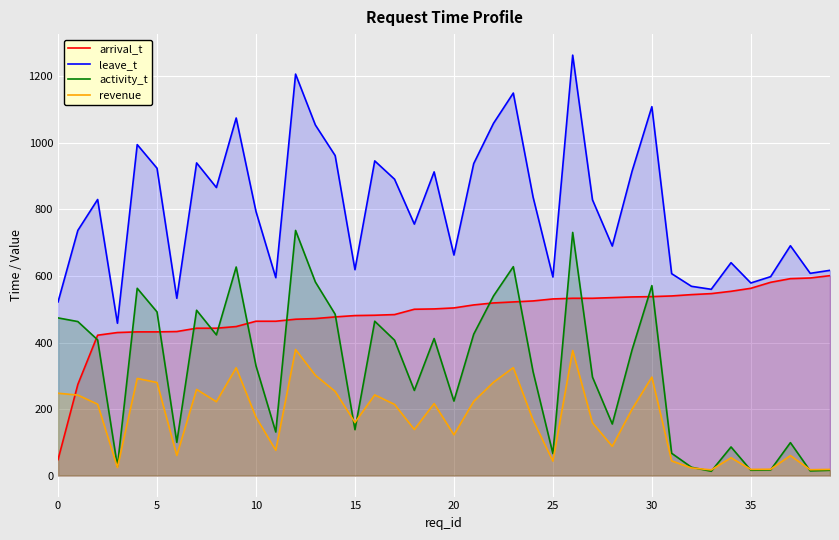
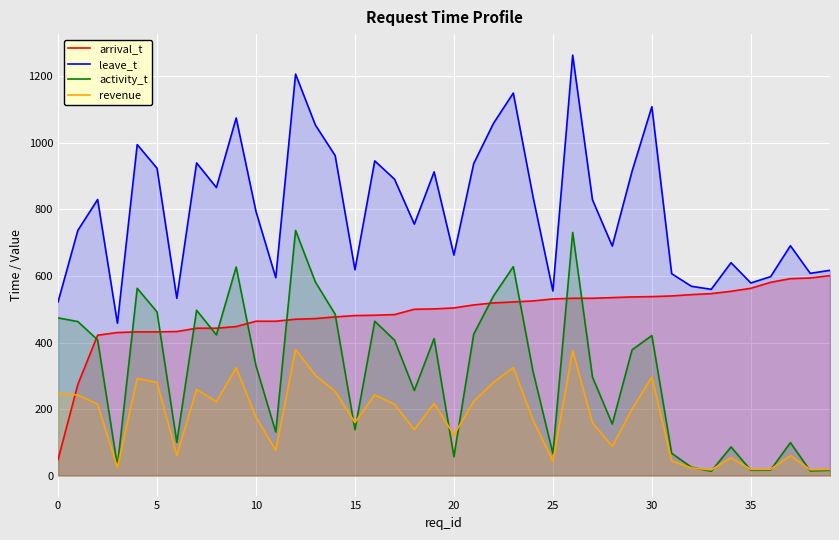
activity_t, 20: 220 -> 60
leave_t, 25: 600 -> 560
activity_t, 30: 570 -> 420
